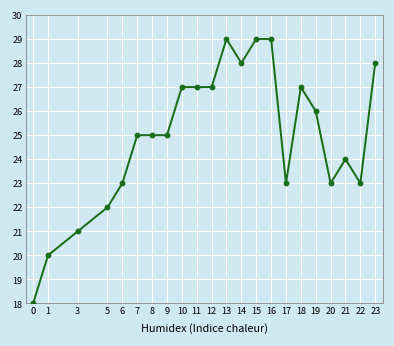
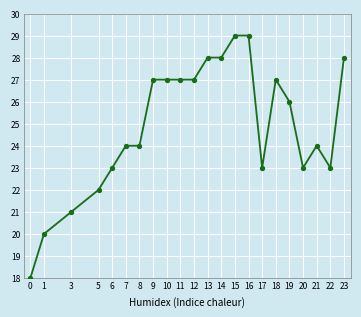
7: 25 -> 24
8: 25 -> 24
9: 25 -> 27
13: 29 -> 28
